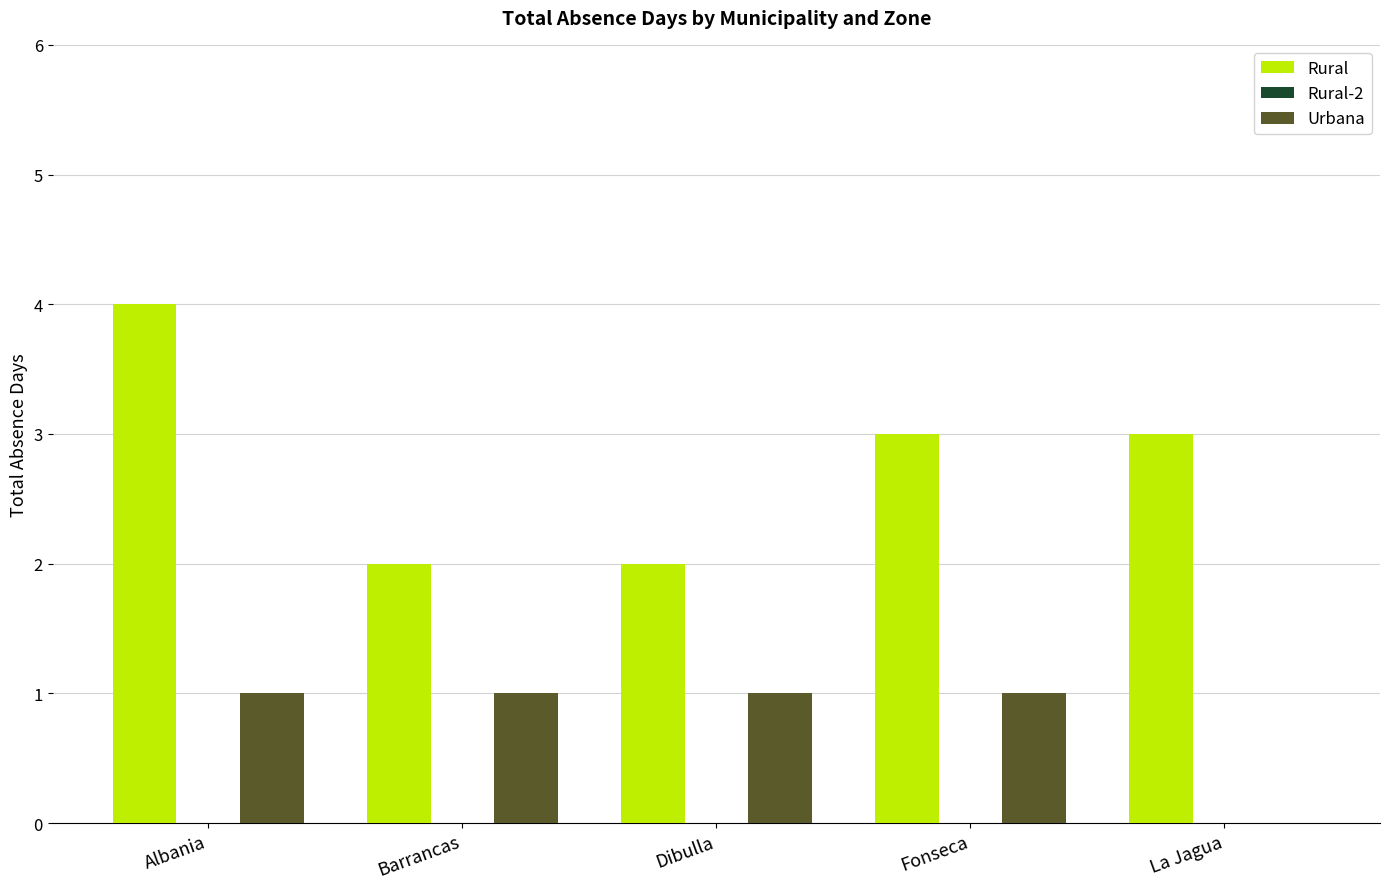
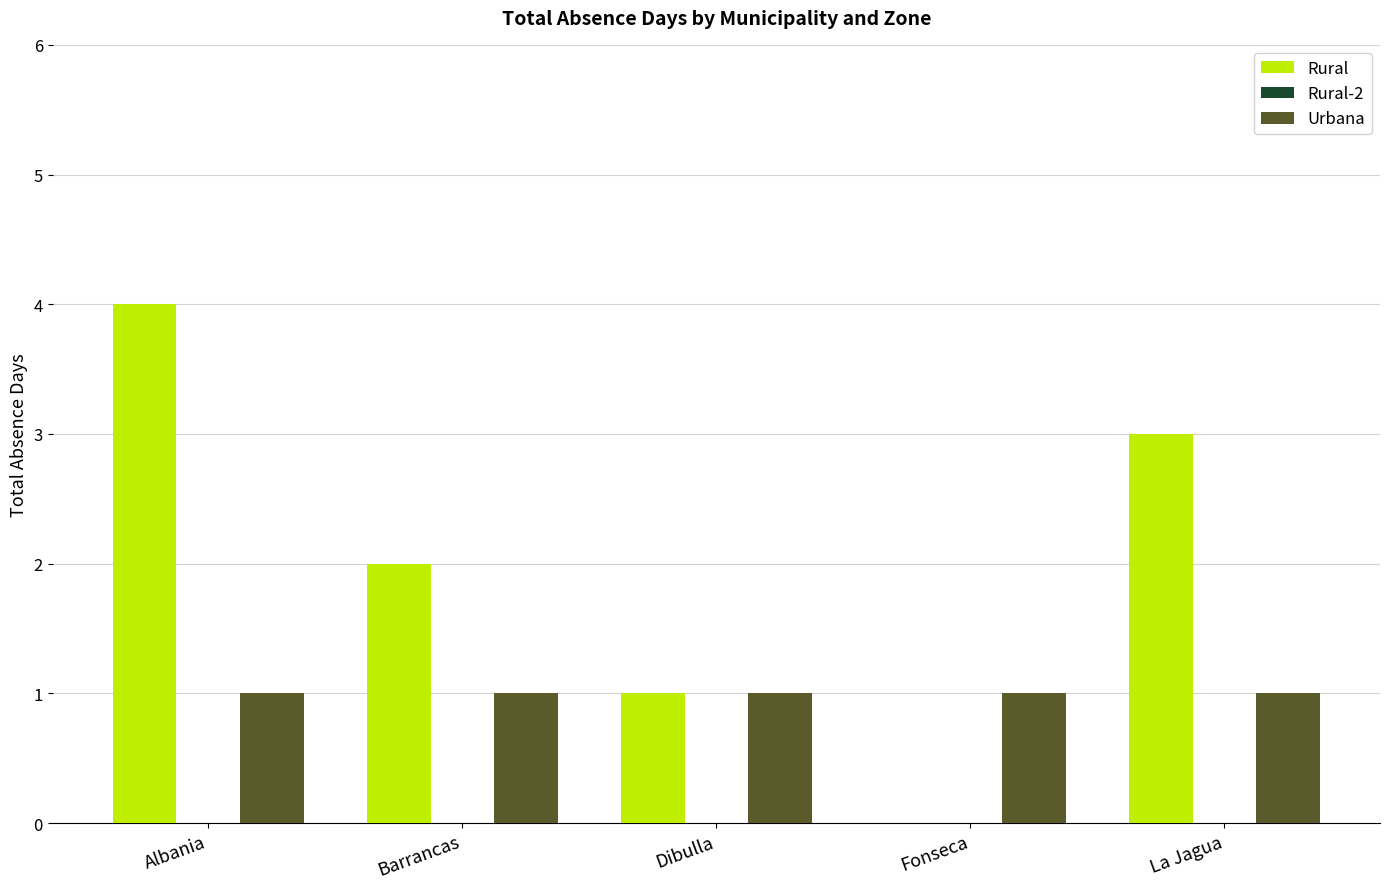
Rural, Dibulla: 2 -> 1
Rural, Fonseca: 3 -> 0
Urbana, La Jagua: 0 -> 1
